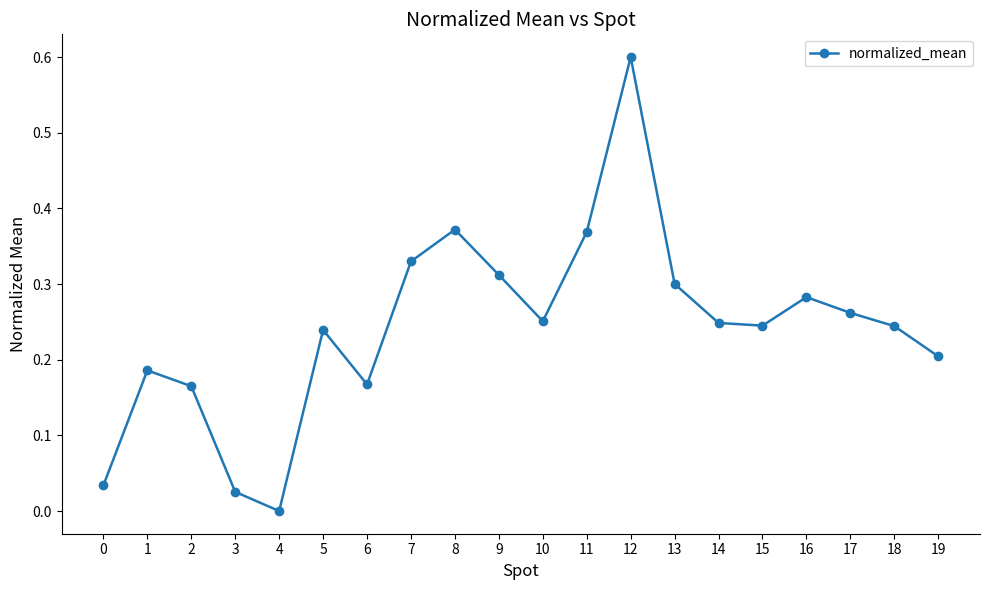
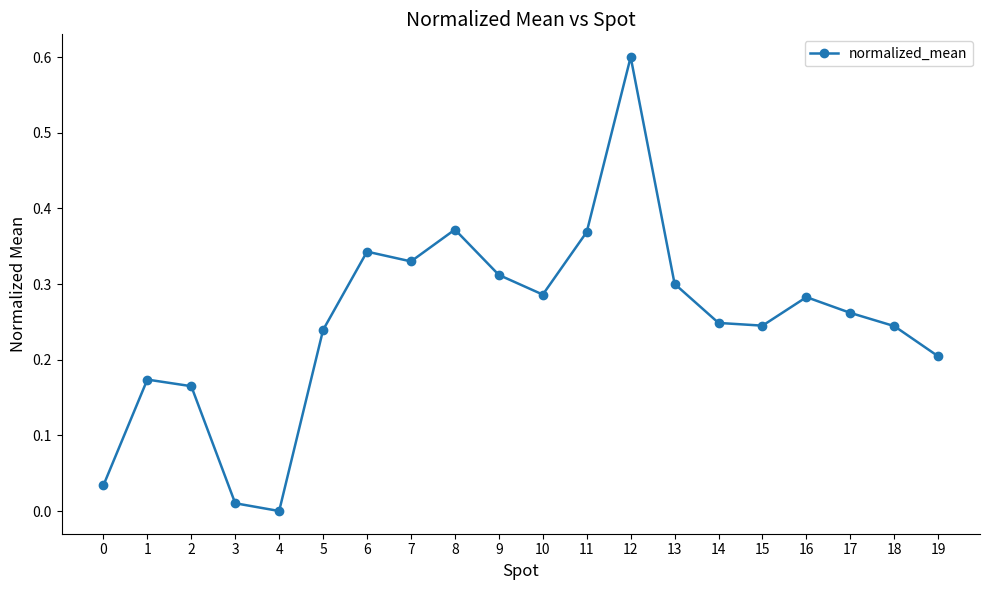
1: 0.19 -> 0.17
3: 0.03 -> 0.01
6: 0.17 -> 0.34
10: 0.25 -> 0.29
